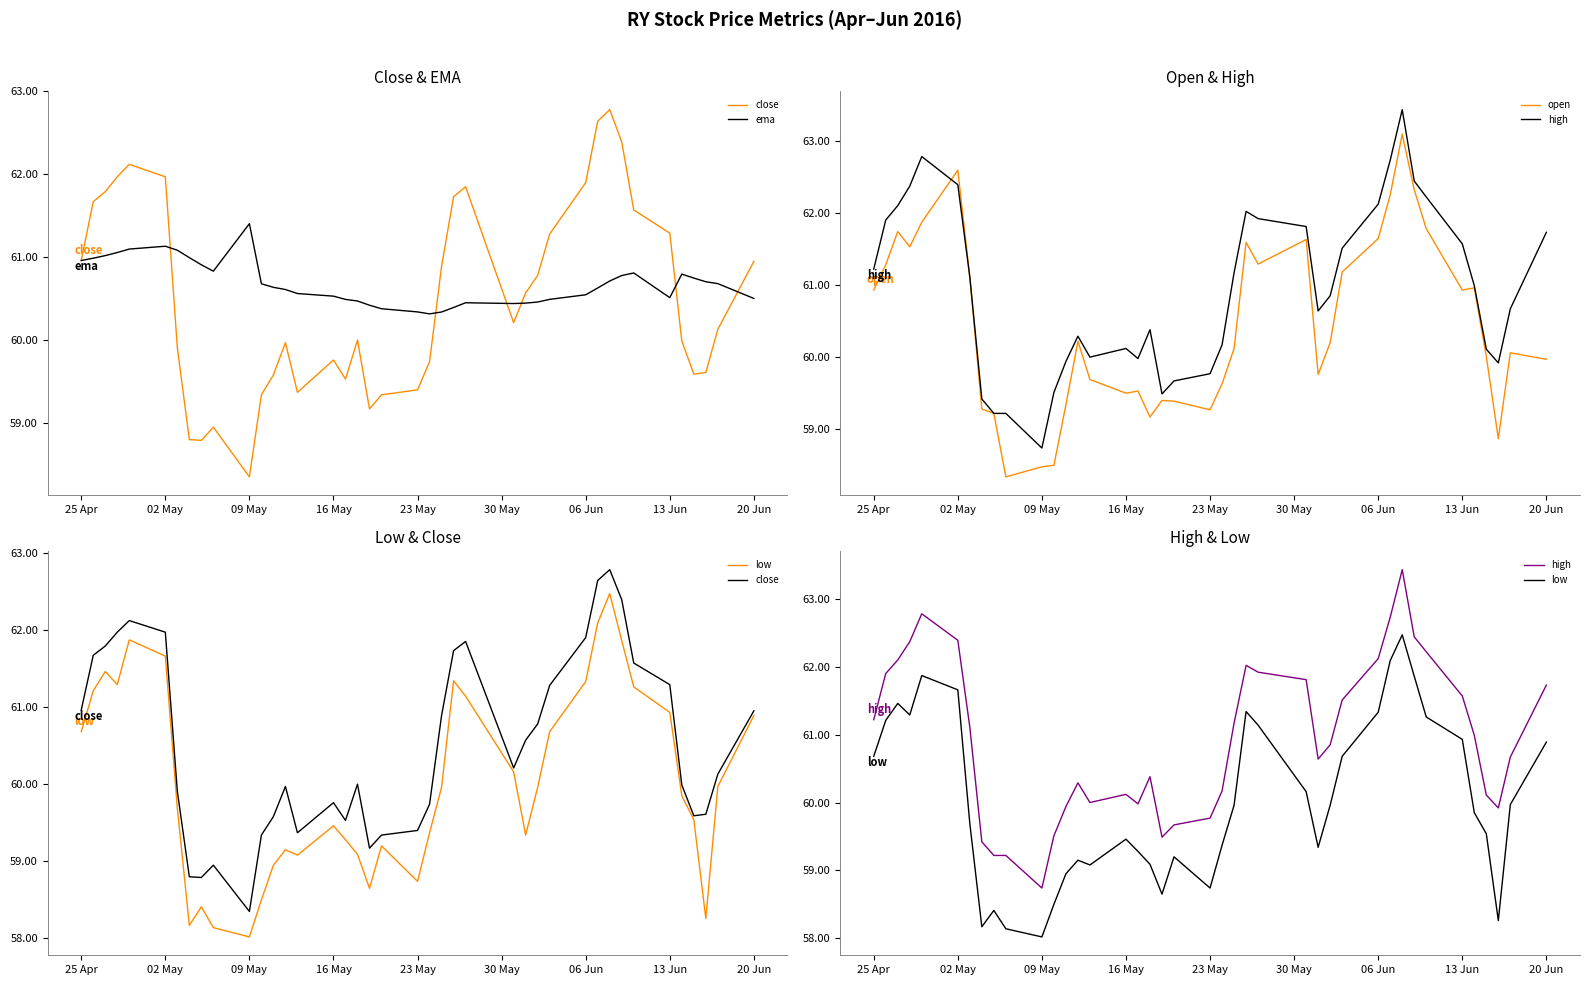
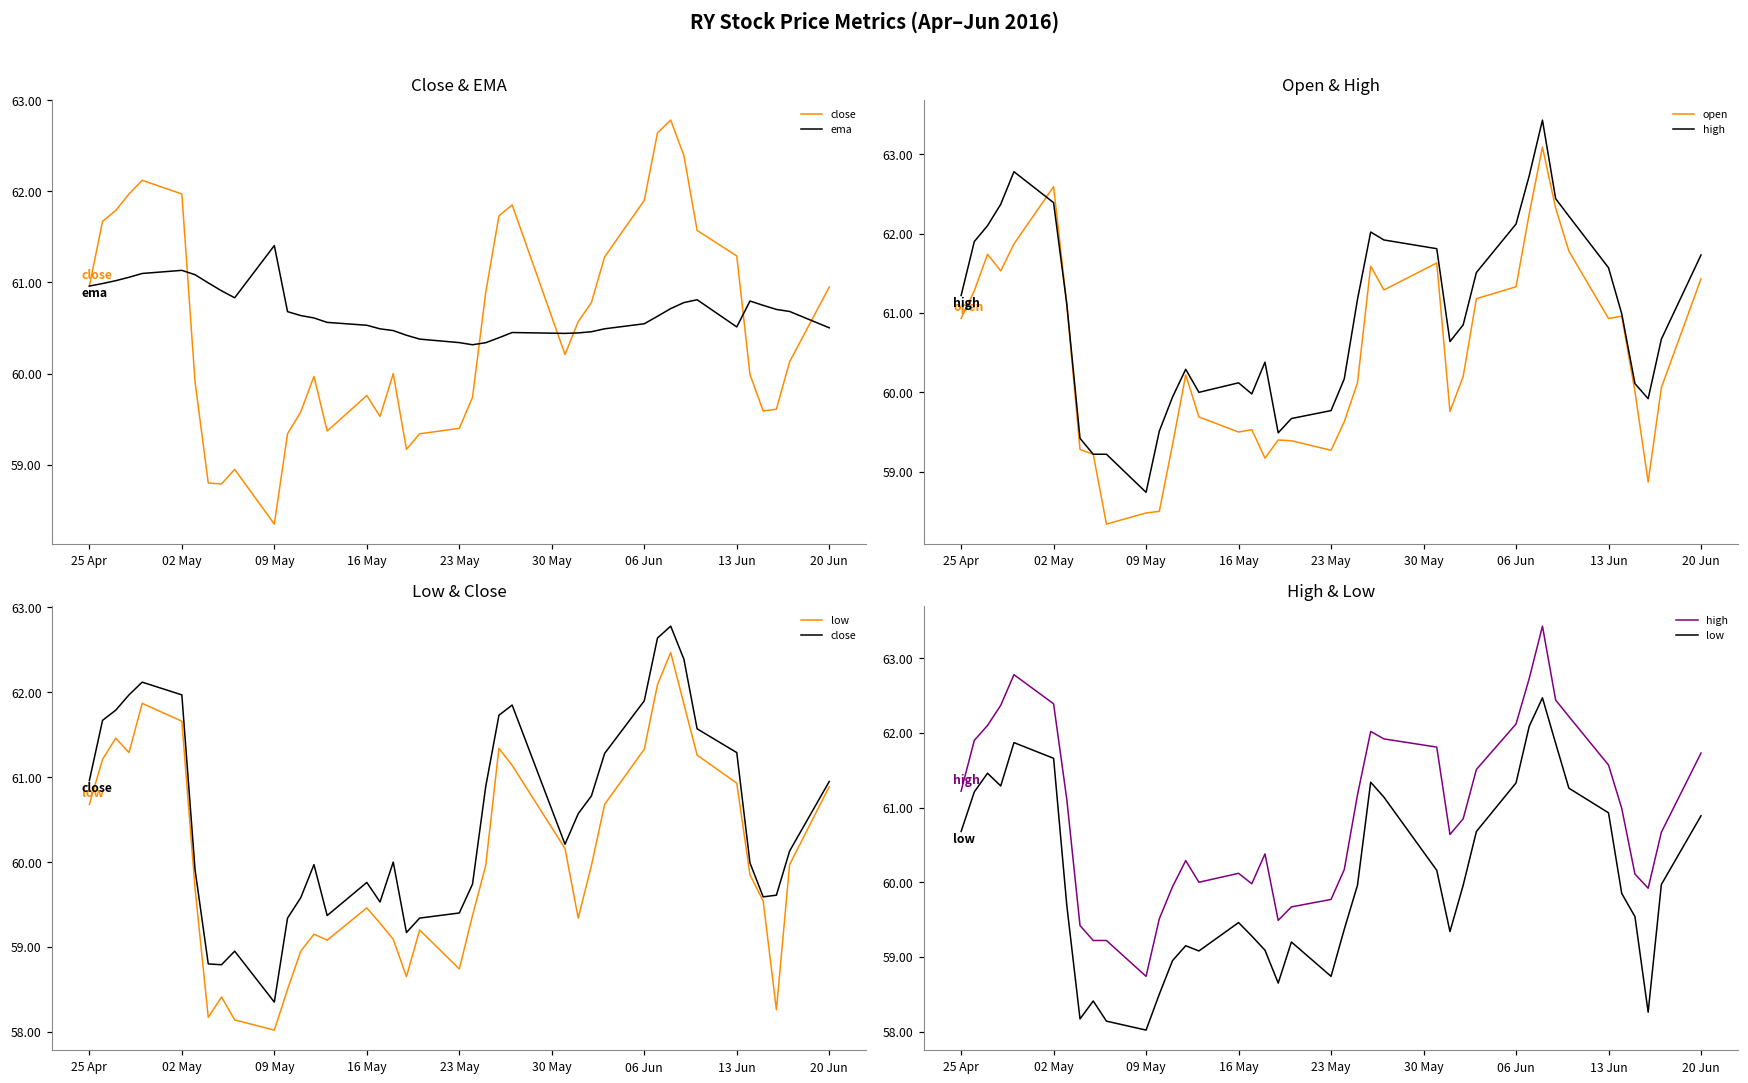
Open & High, open, 06 Jun: 61.6 -> 61.3
Open & High, open, 20 Jun: 60.0 -> 61.4
